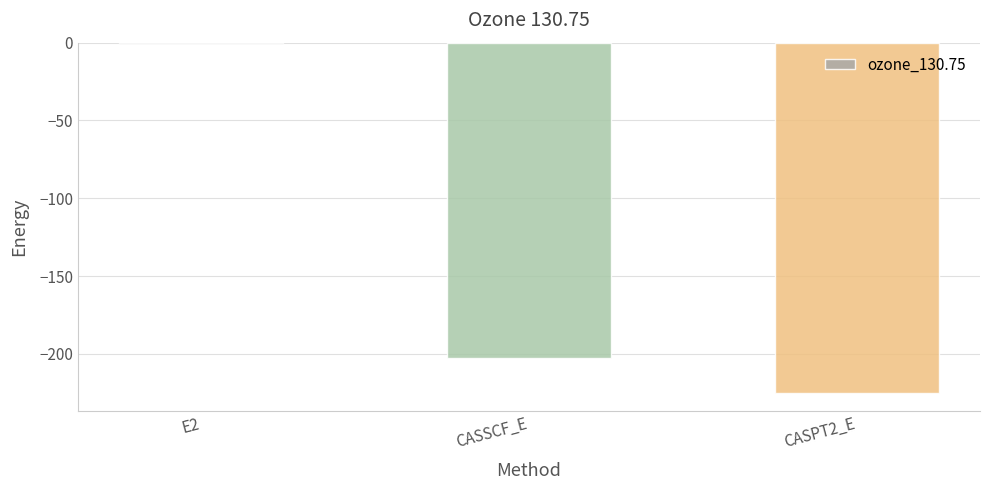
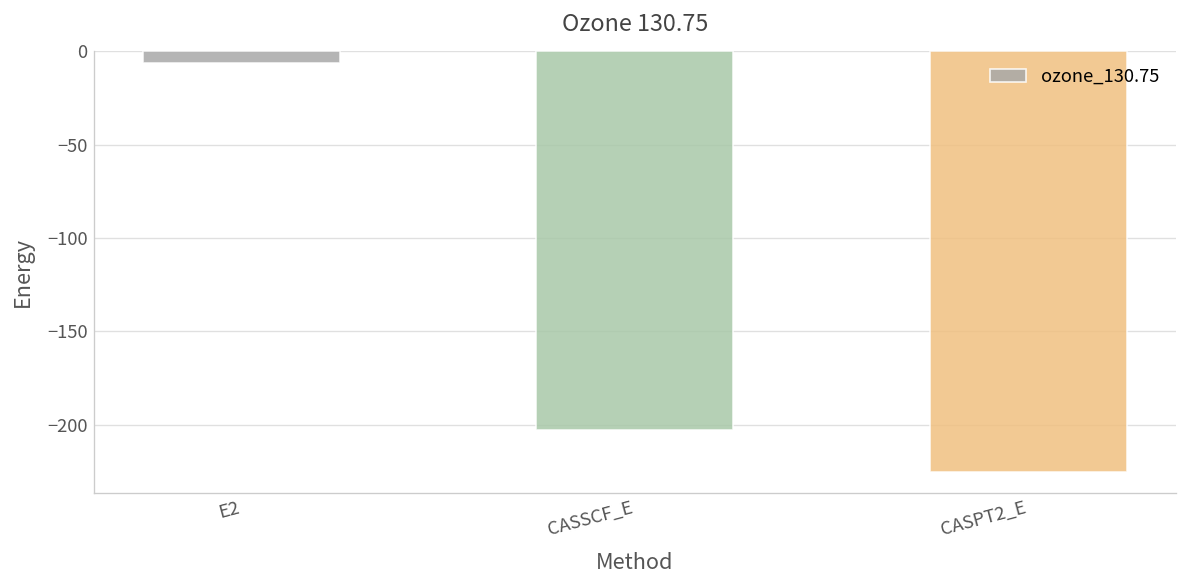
E2: -1 -> -6
